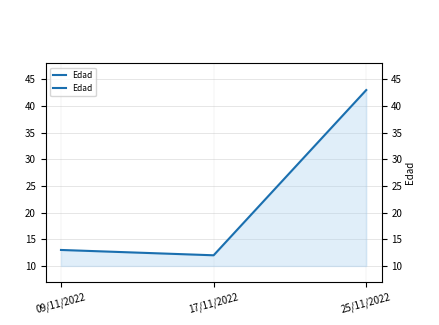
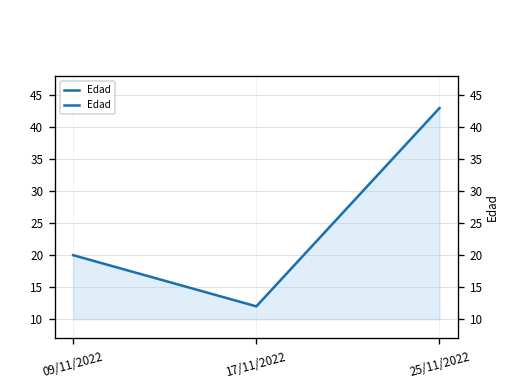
09/11/2022: 13 -> 20
